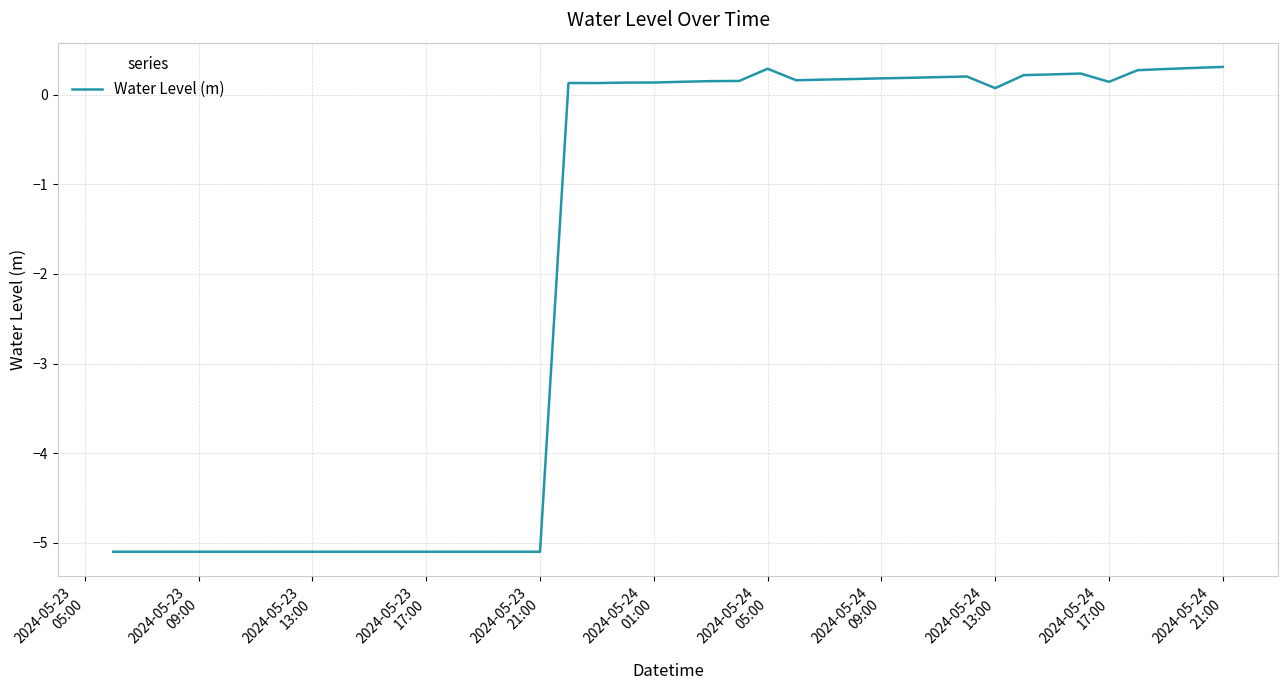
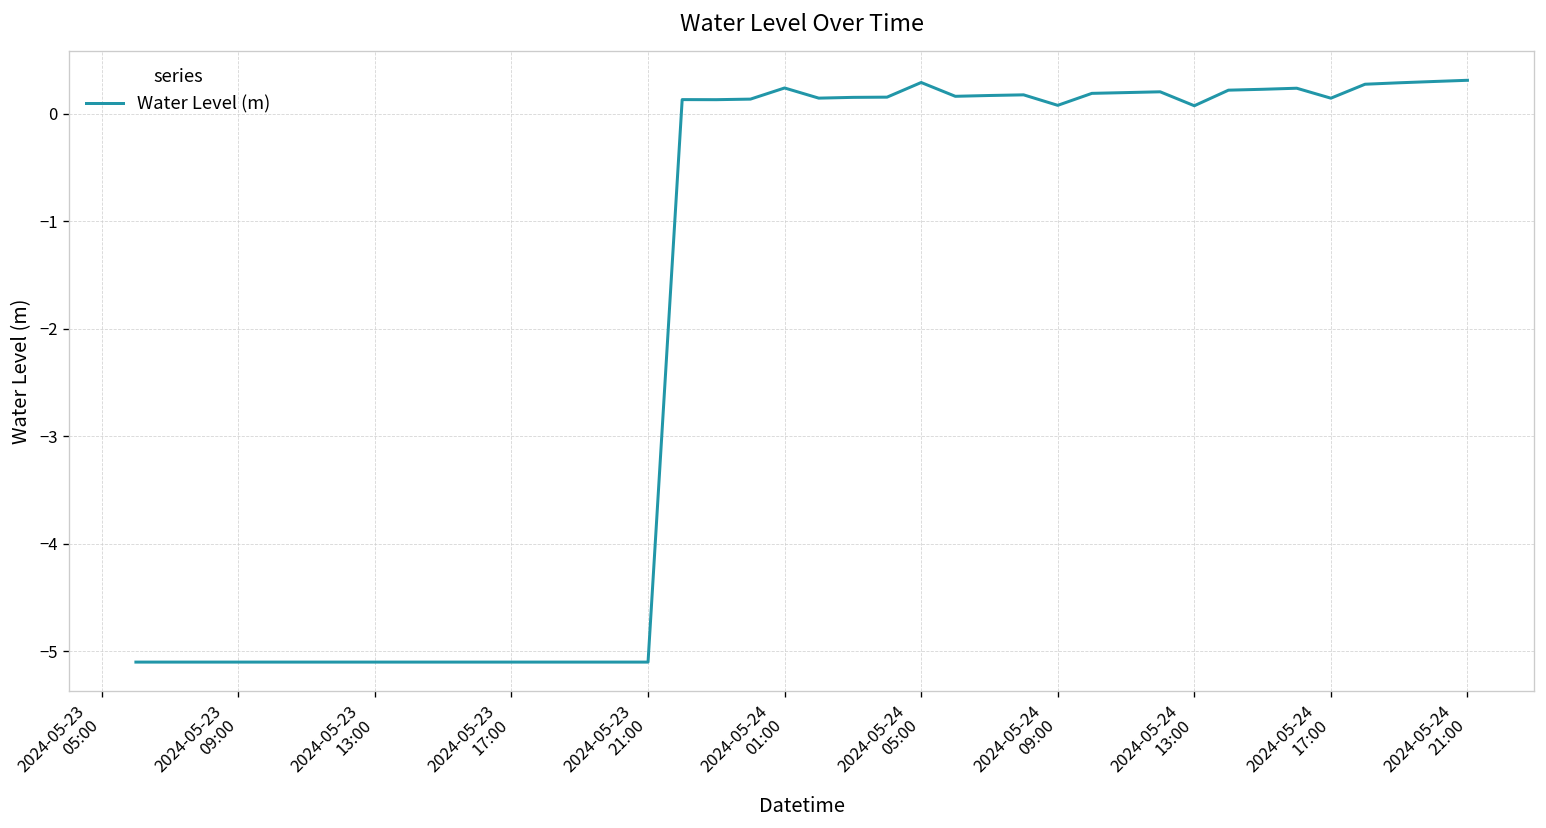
2024-05-24 01:00: 0.1 -> 0.2
2024-05-24 09:00: 0.2 -> 0.1
